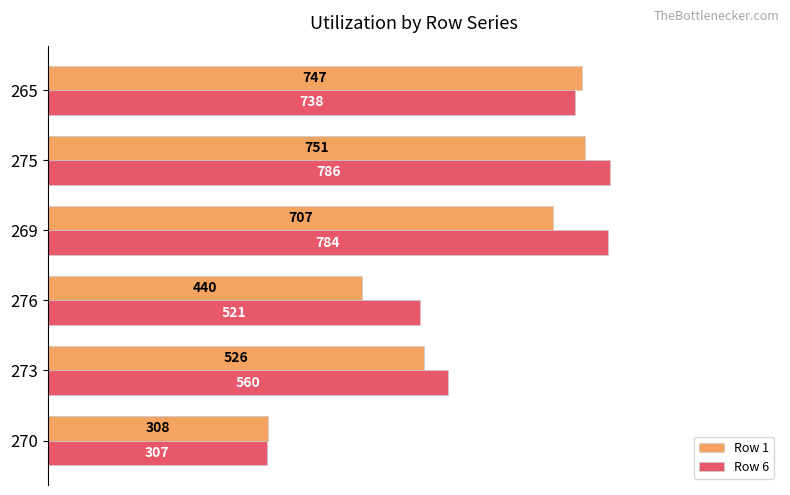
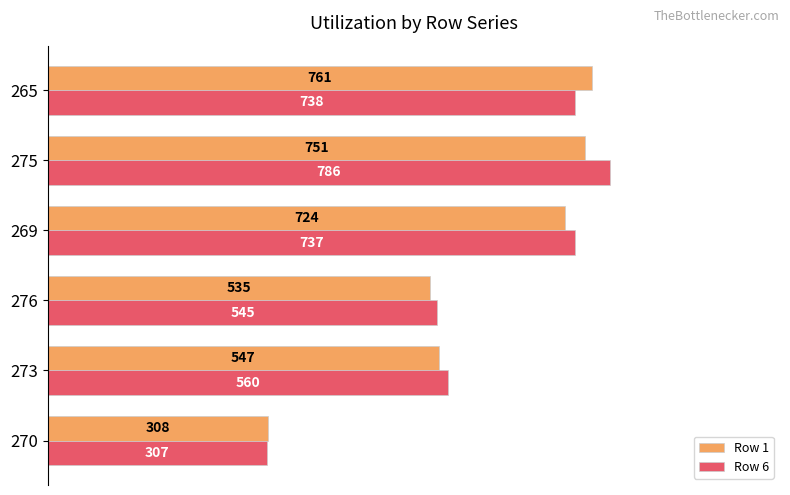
Row 1, 265: 747 -> 761
Row 1, 269: 707 -> 724
Row 6, 269: 784 -> 737
Row 1, 276: 440 -> 535
Row 6, 276: 521 -> 545
Row 1, 273: 526 -> 547
